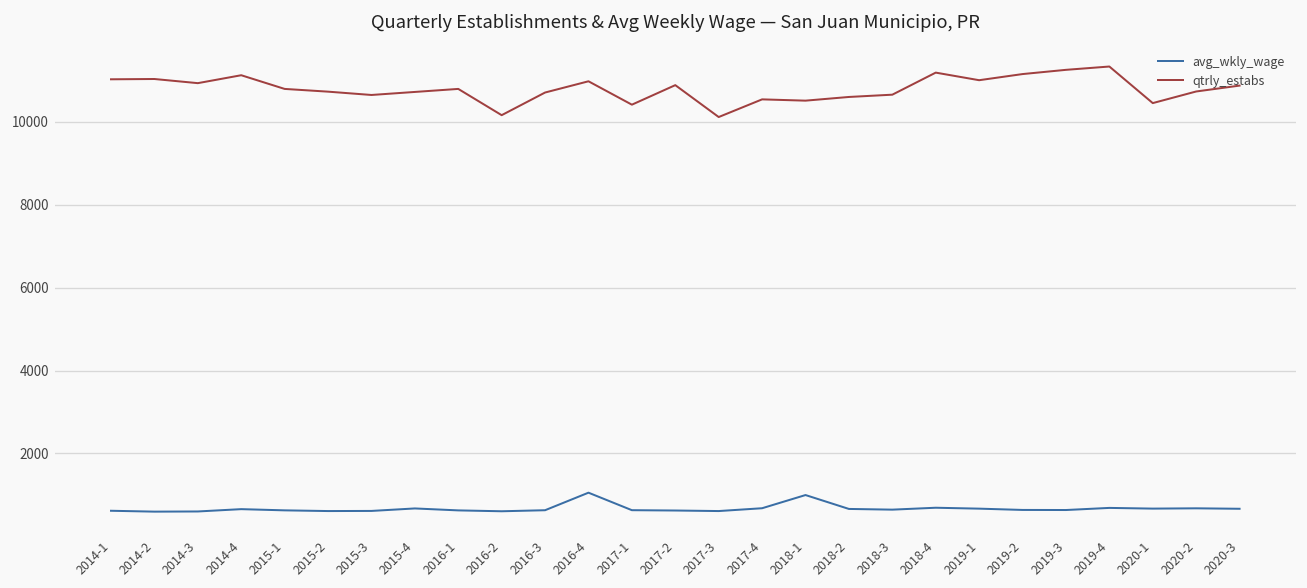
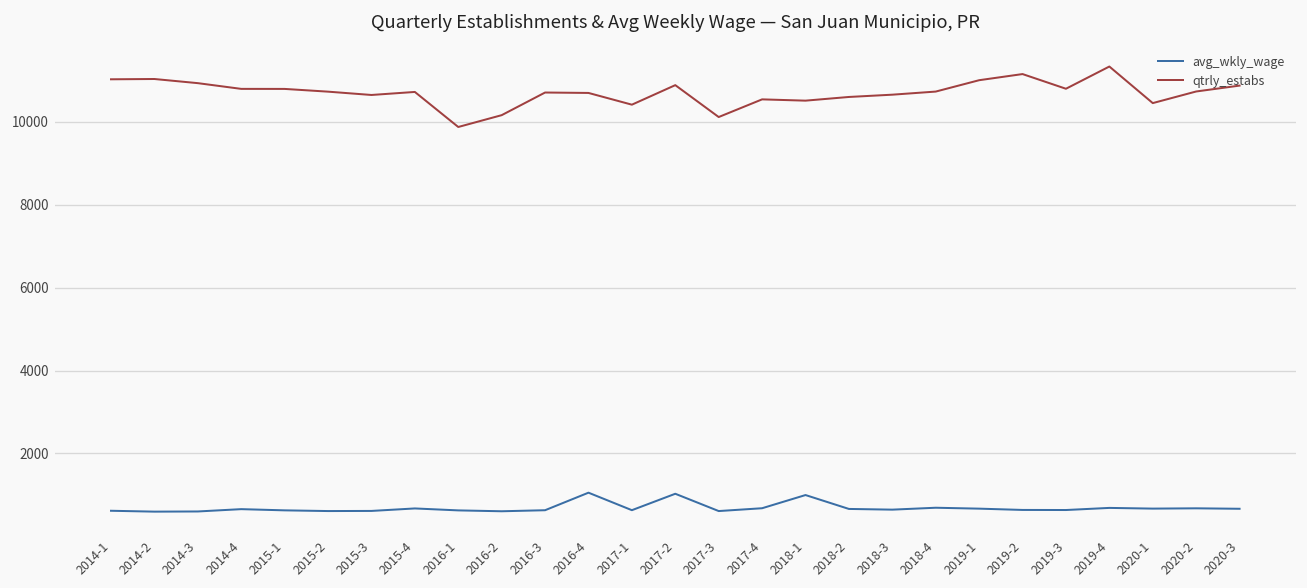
qtrly_estabs, 2014-4: 11100 -> 10800
qtrly_estabs, 2016-1: 10800 -> 9900
qtrly_estabs, 2016-4: 11000 -> 10700
avg_wkly_wage, 2017-2: 600 -> 1000
qtrly_estabs, 2018-4: 11200 -> 10700
qtrly_estabs, 2019-3: 11300 -> 10800
